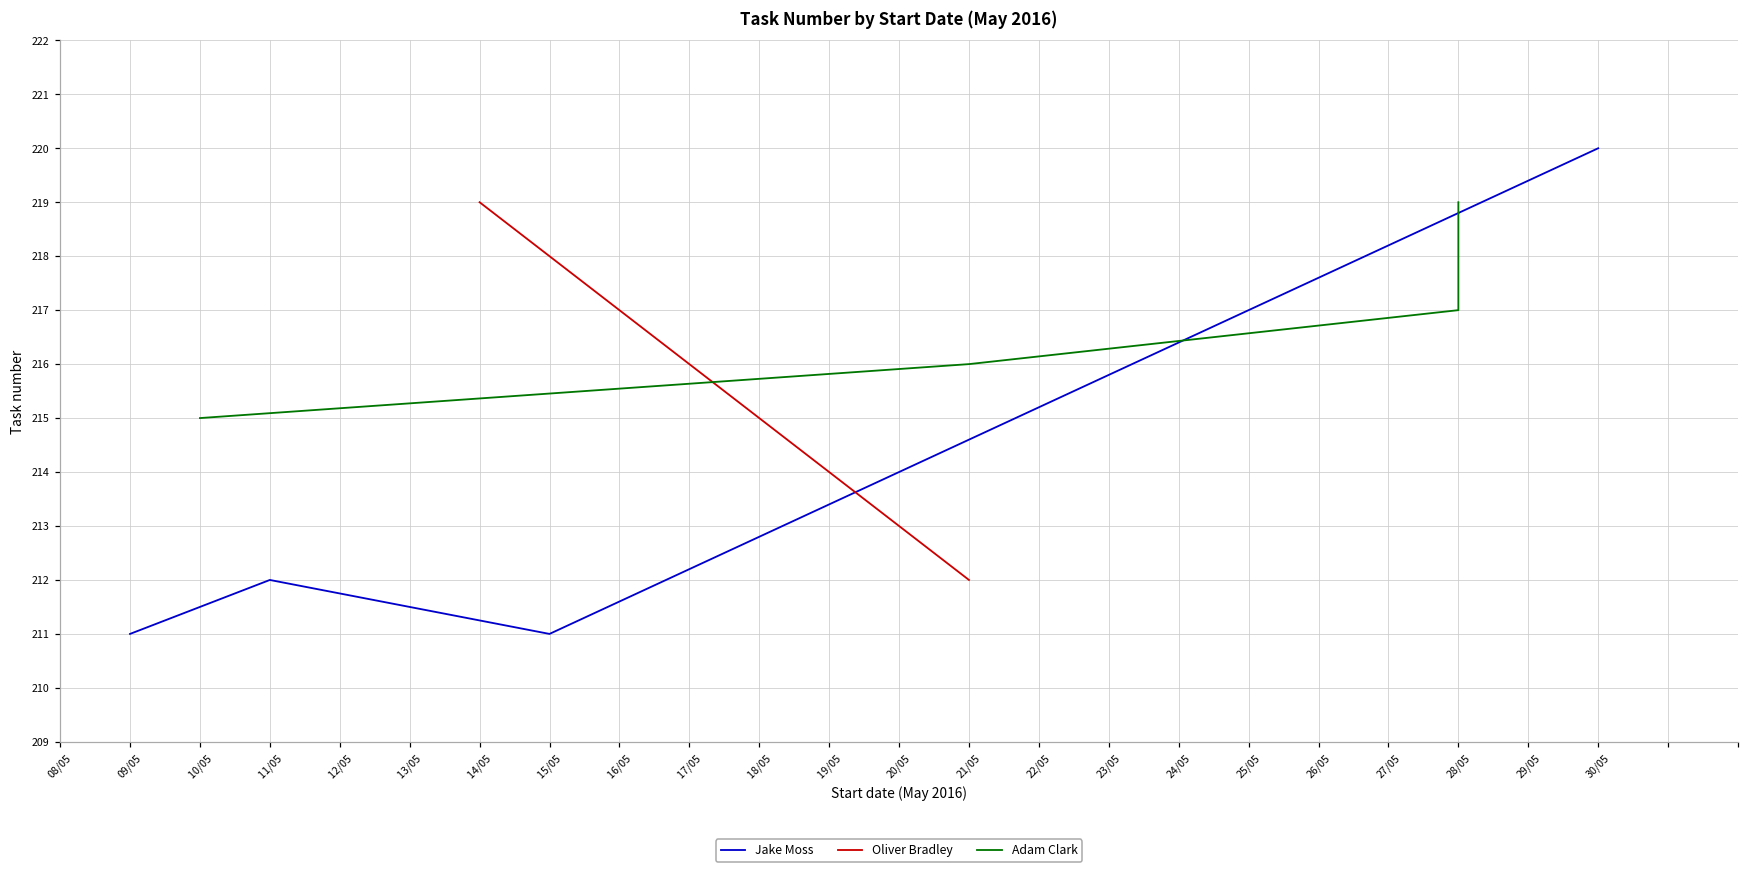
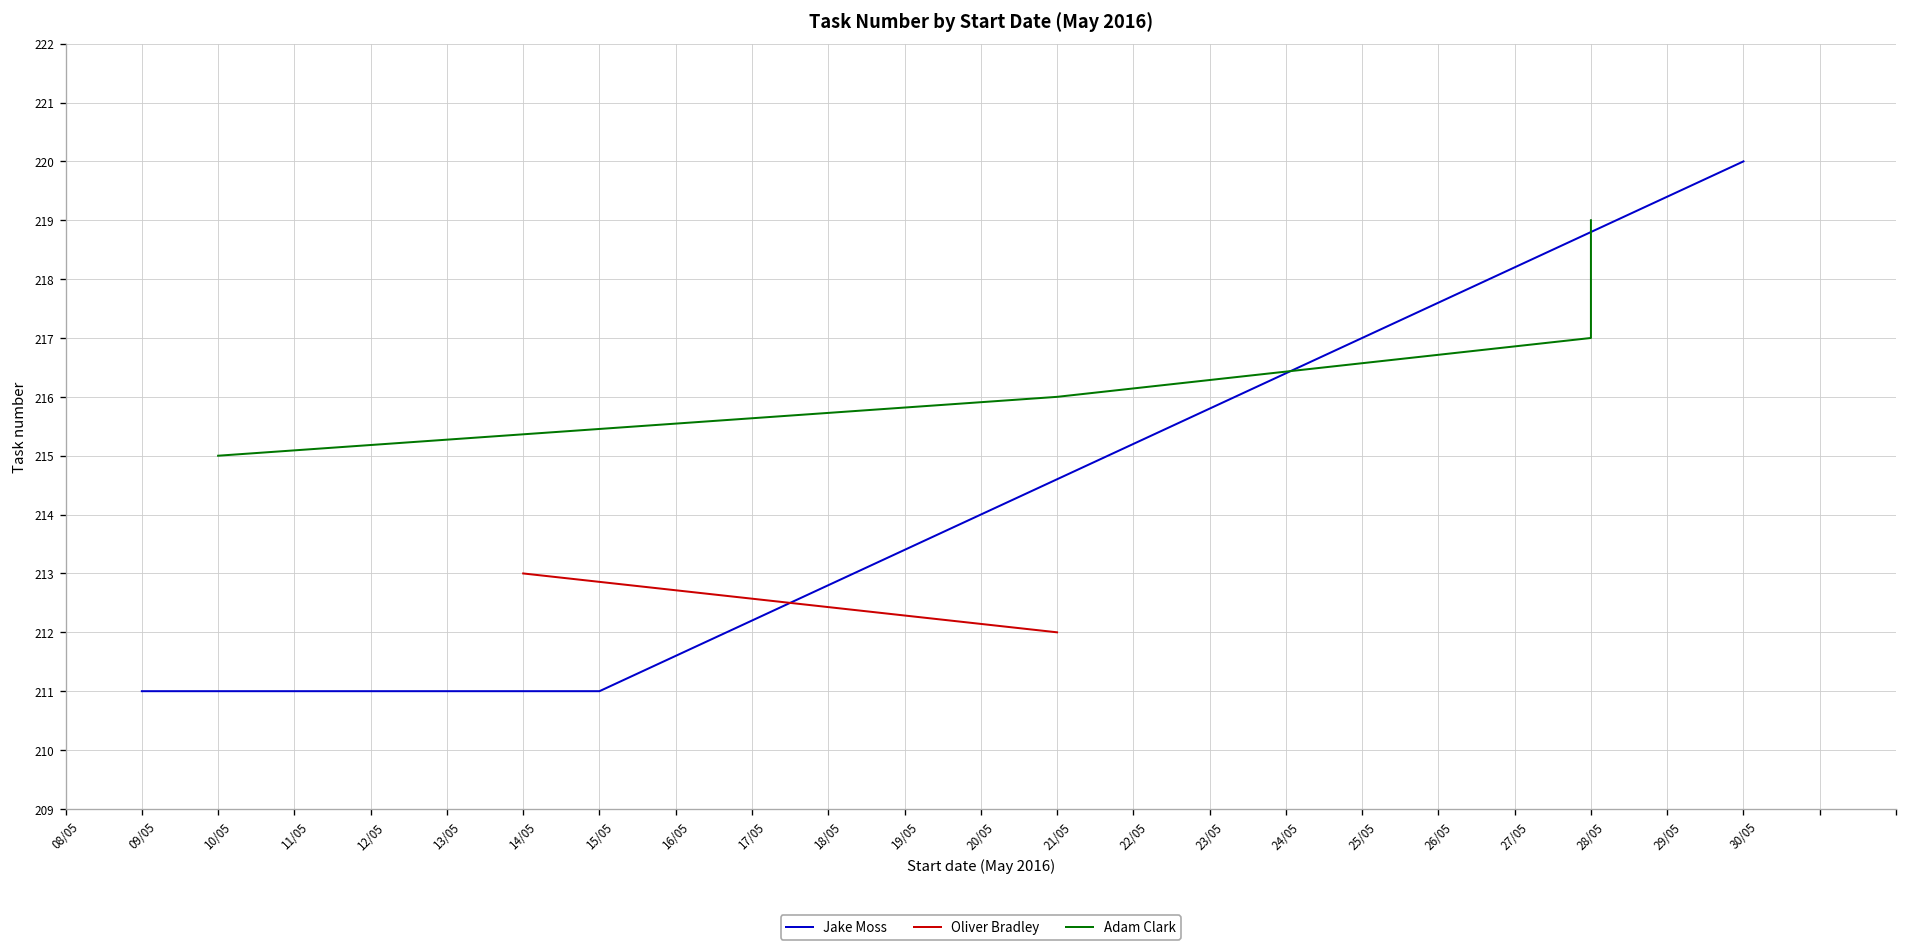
Jake Moss, 11/05: 212 -> 211
Oliver Bradley, 14/05: 219 -> 213
